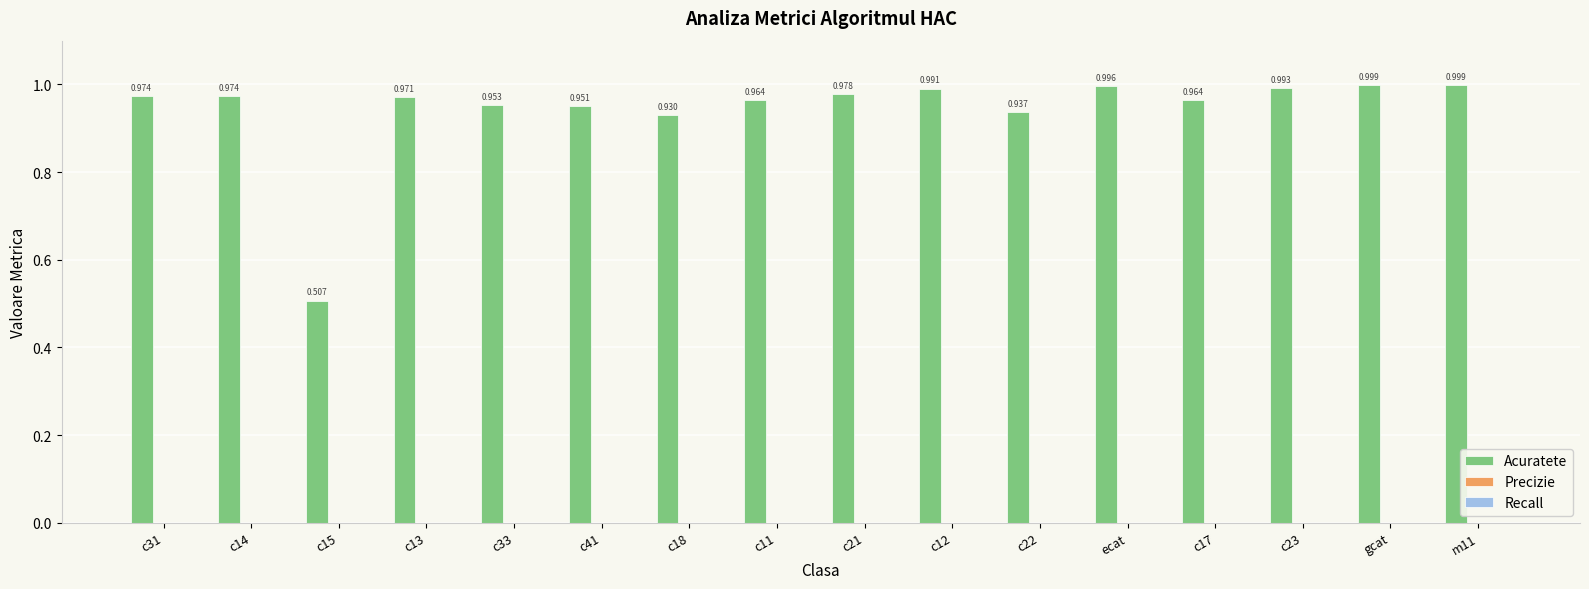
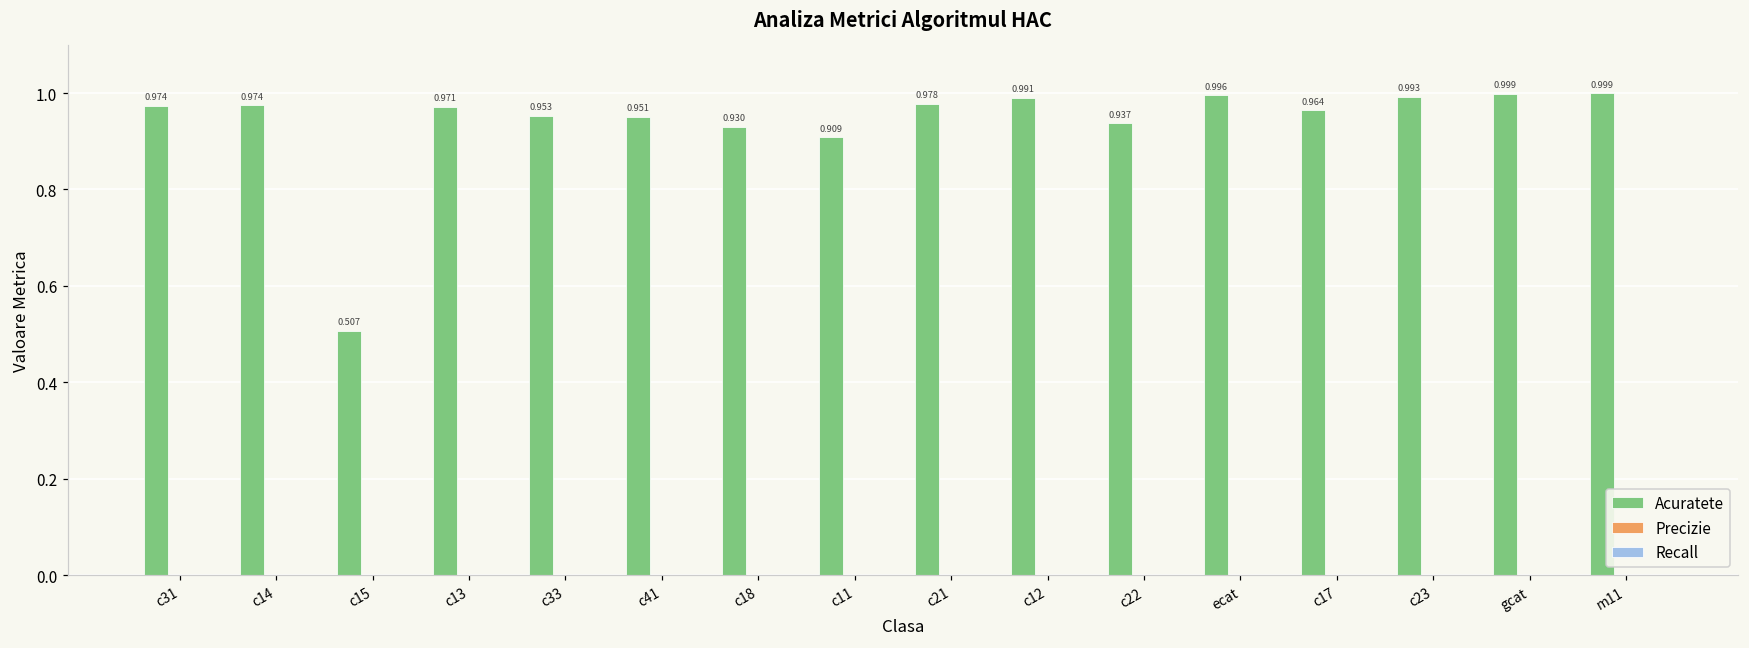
Acuratete, c11: 0.964 -> 0.909
